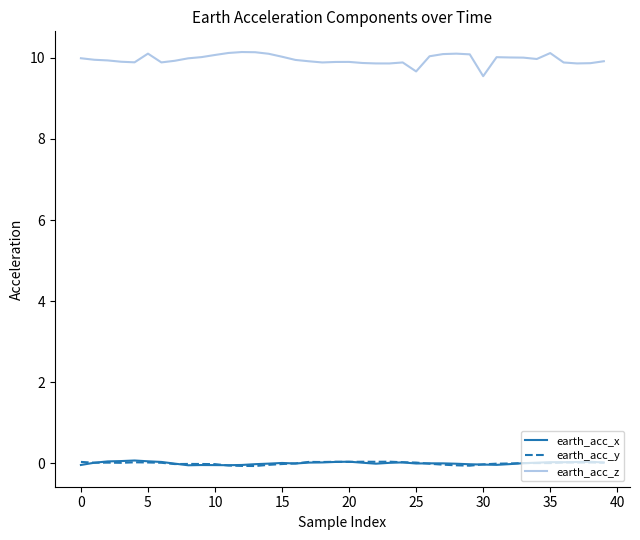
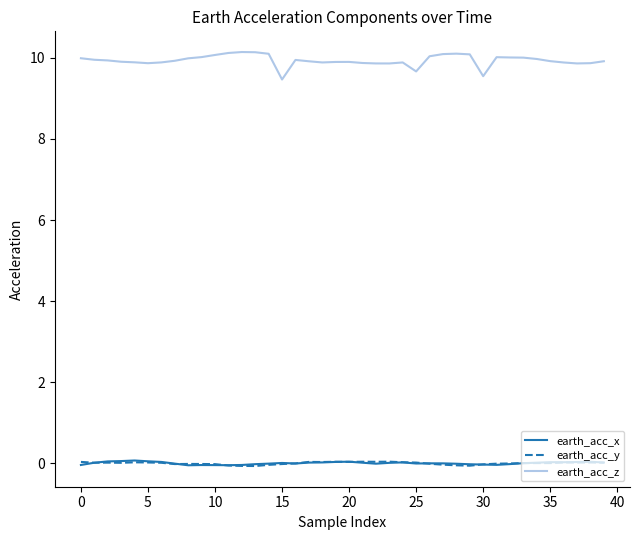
earth_acc_z, 5: 10.1 -> 9.9
earth_acc_z, 15: 10.0 -> 9.5
earth_acc_z, 35: 10.1 -> 9.9
